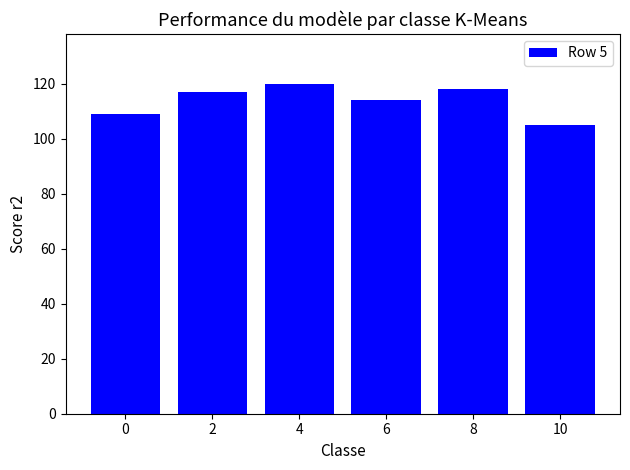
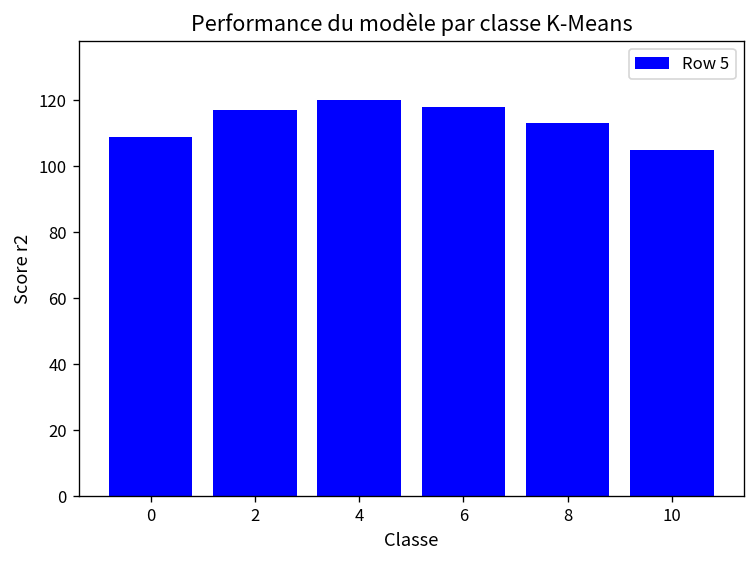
6: 114 -> 118
8: 118 -> 113
